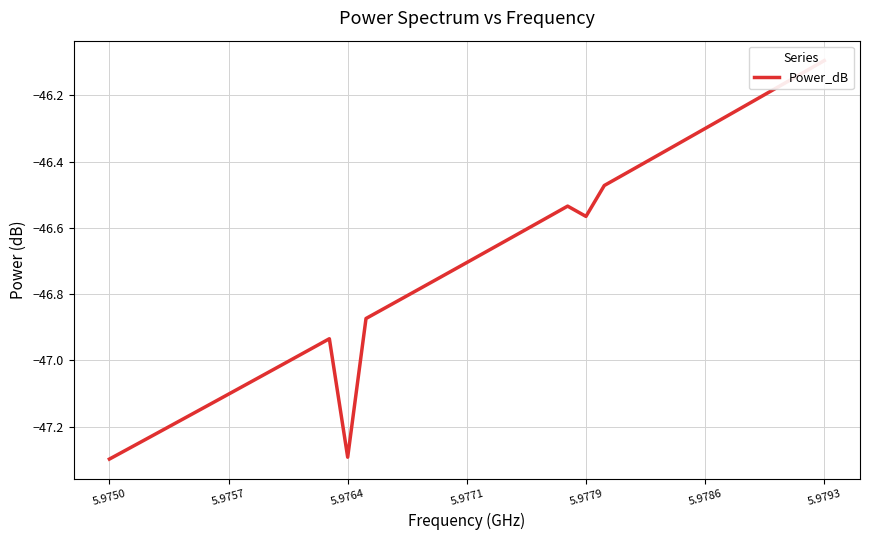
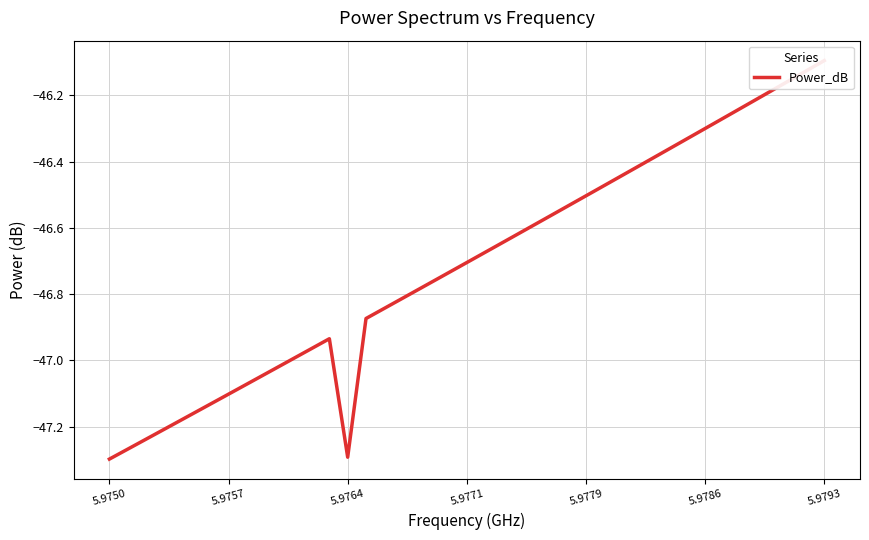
5.9779: -46.57 -> -46.50
